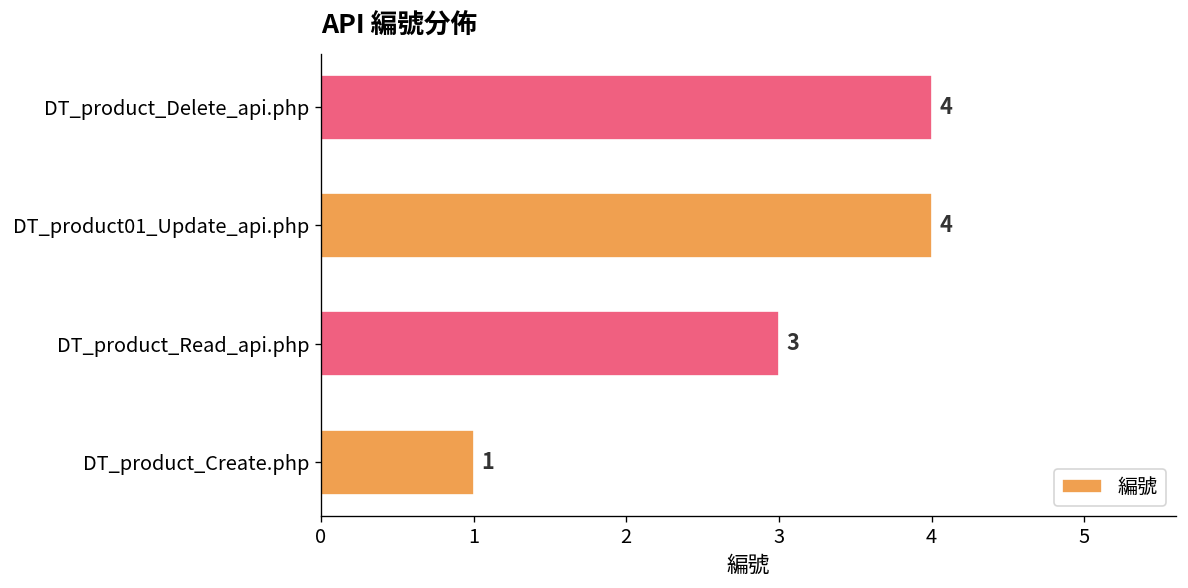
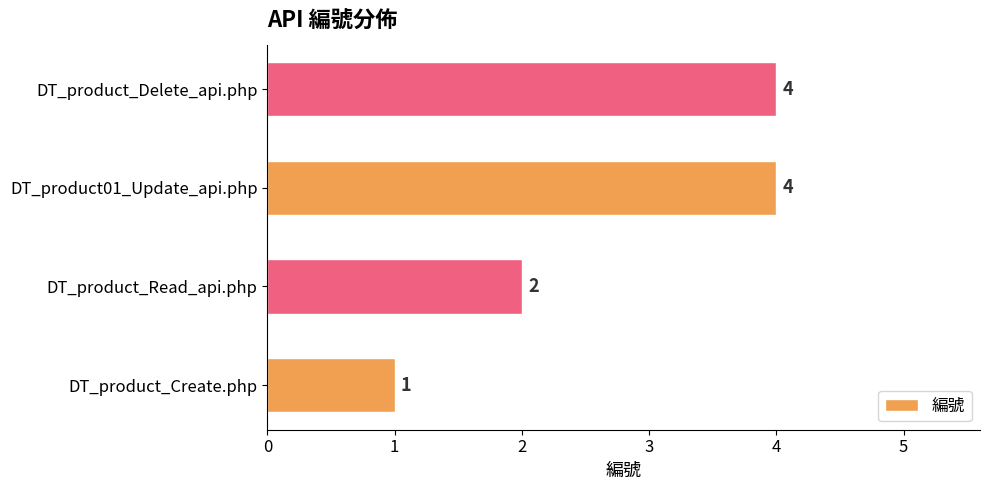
DT_product_Read_api.php: 3 -> 2
